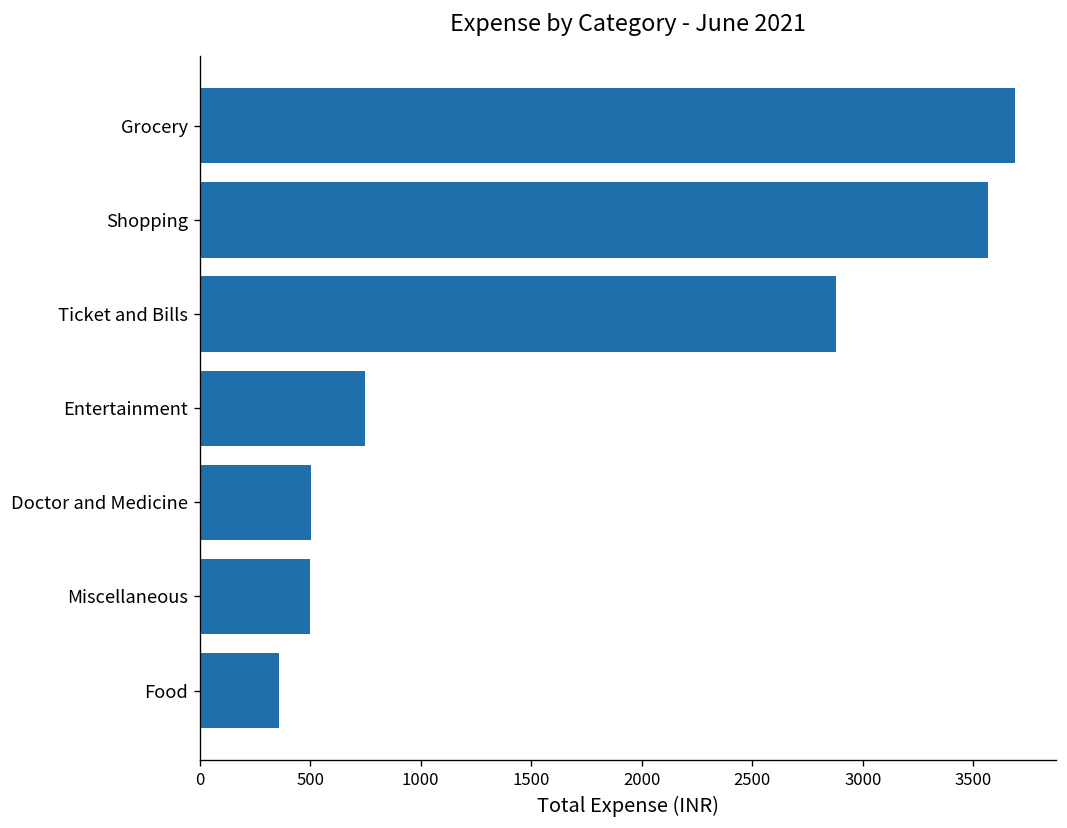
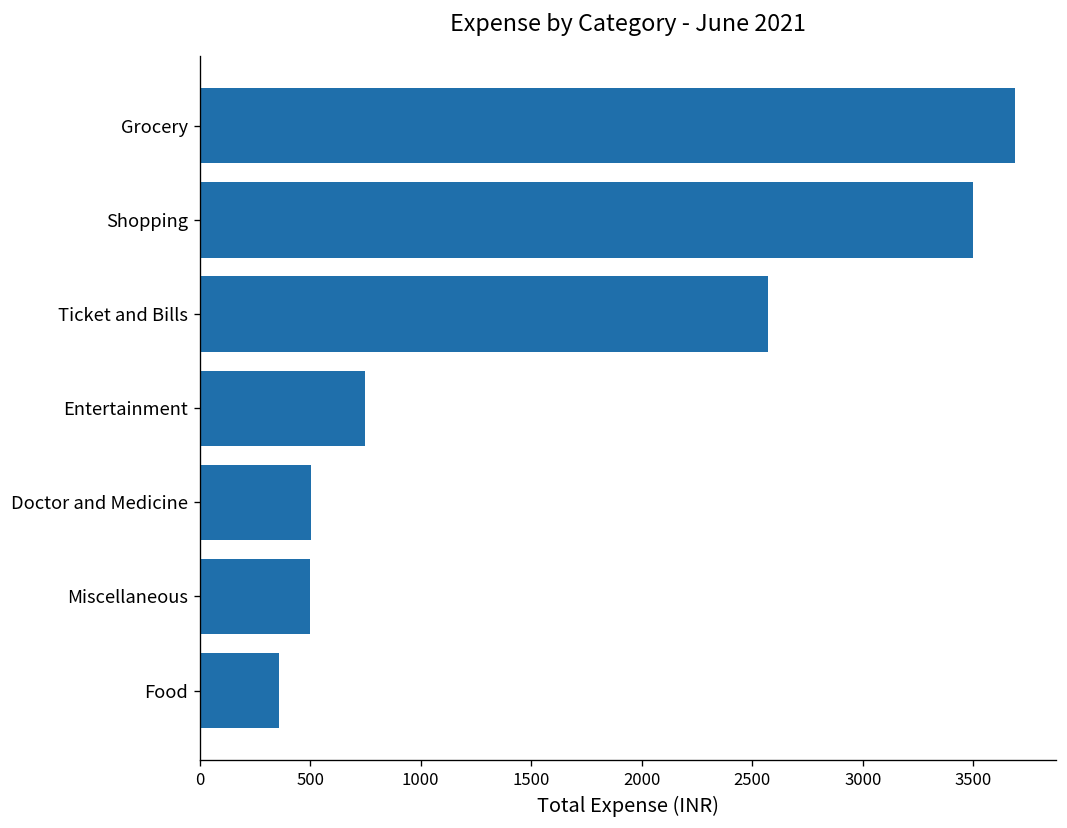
Shopping: 3570 -> 3500
Ticket and Bills: 2880 -> 2570
